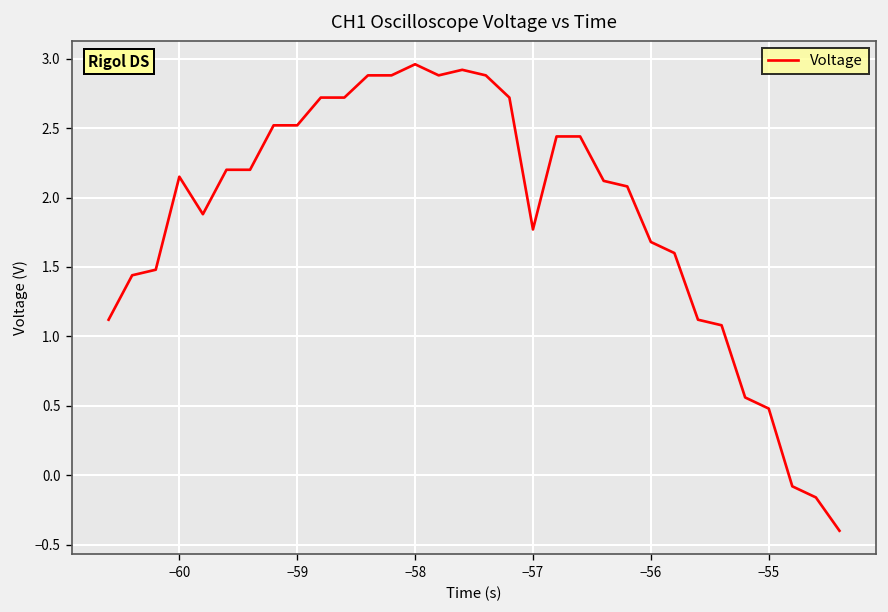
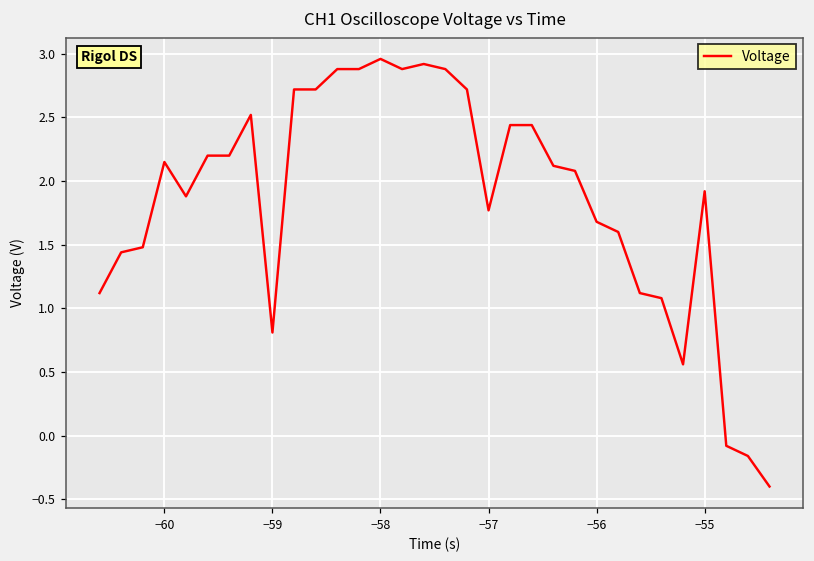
−59: 2.52 -> 0.81
−55: 0.48 -> 1.92
